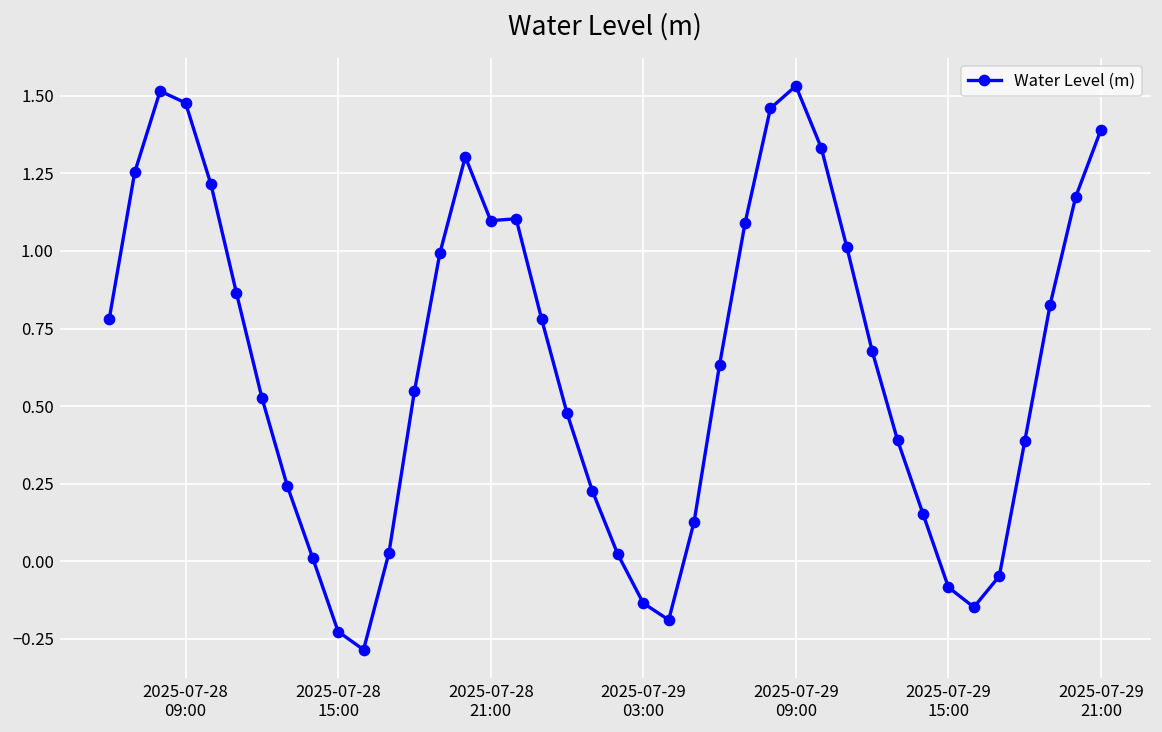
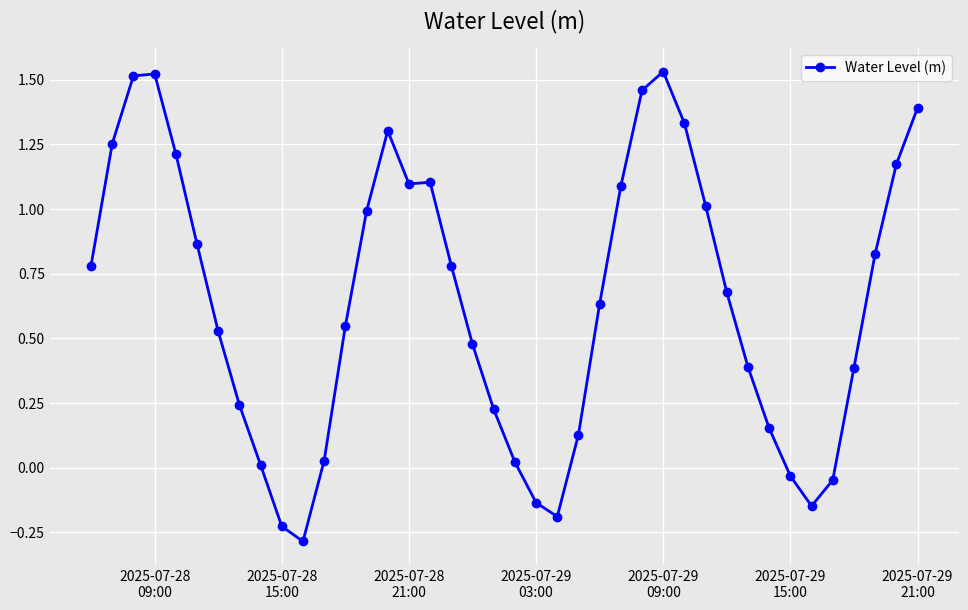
2025-07-28 09:00: 1.48 -> 1.52
2025-07-29 15:00: -0.08 -> -0.03
